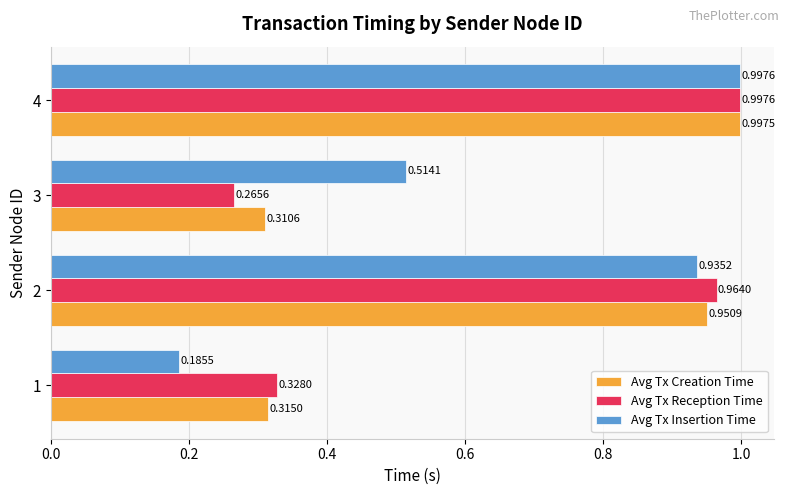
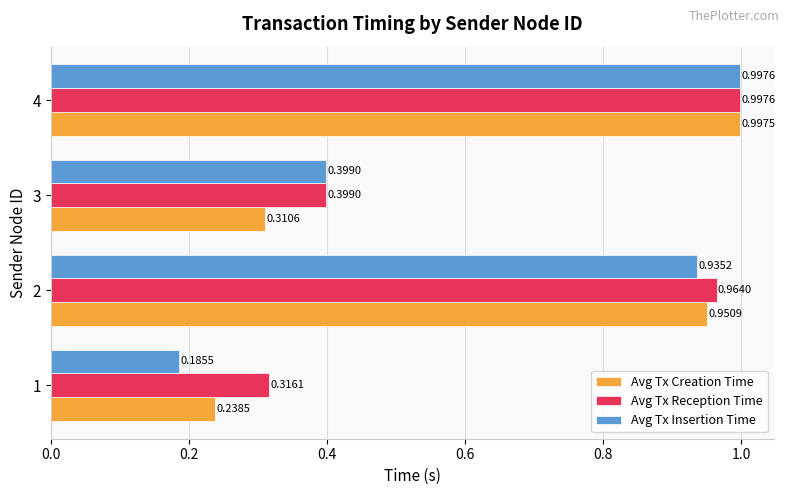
Avg Tx Insertion Time, 3: 0.5141 -> 0.3990
Avg Tx Reception Time, 3: 0.2656 -> 0.3990
Avg Tx Reception Time, 1: 0.3280 -> 0.3161
Avg Tx Creation Time, 1: 0.3150 -> 0.2385
